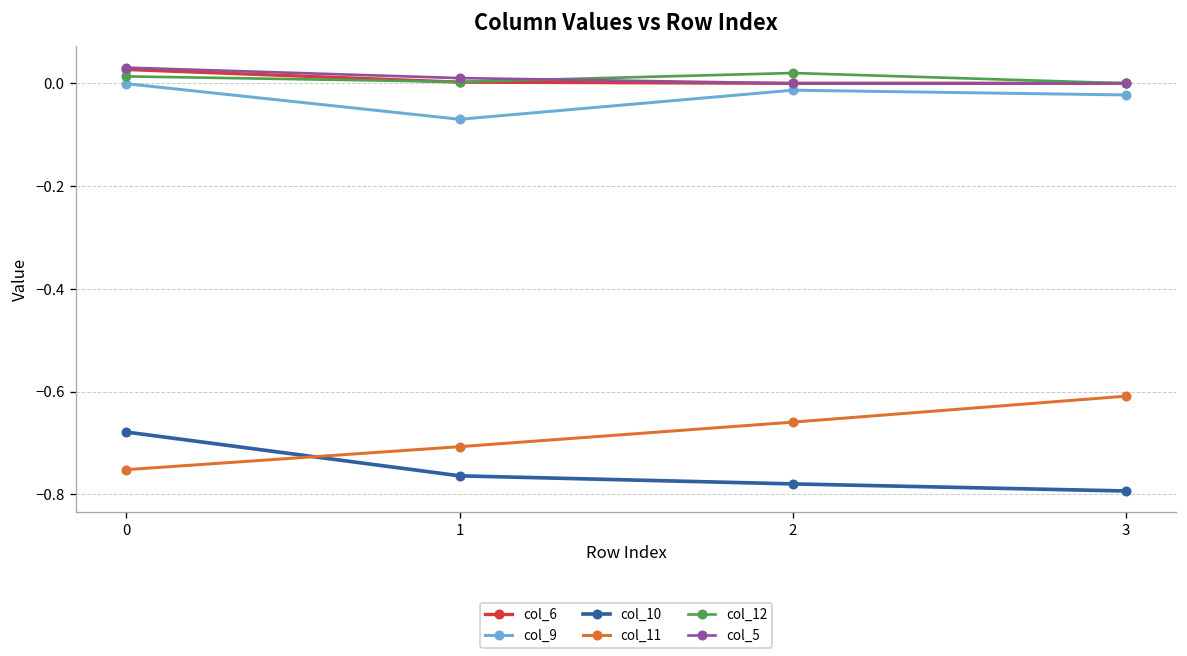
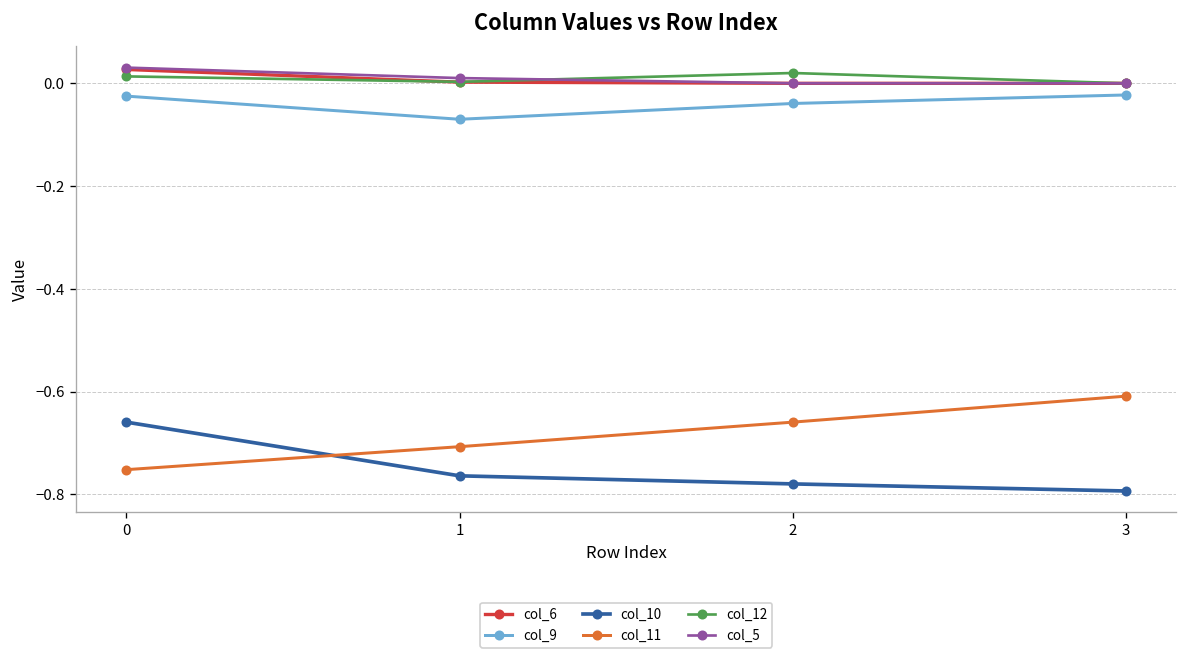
col_9, 0: 0.00 -> -0.02
col_10, 0: -0.68 -> -0.66
col_9, 2: -0.01 -> -0.04
